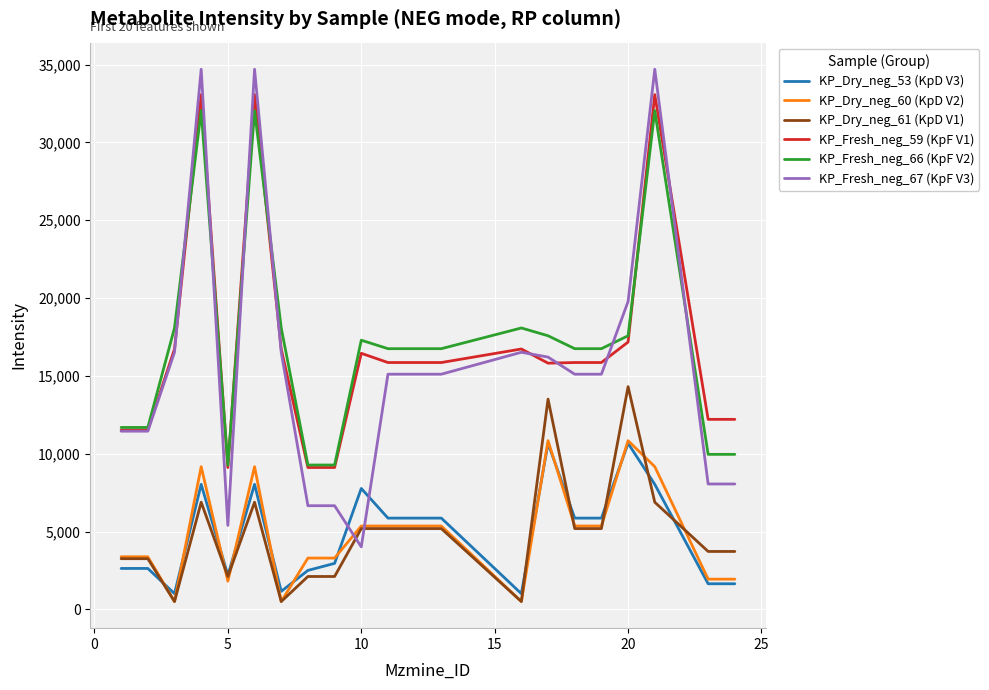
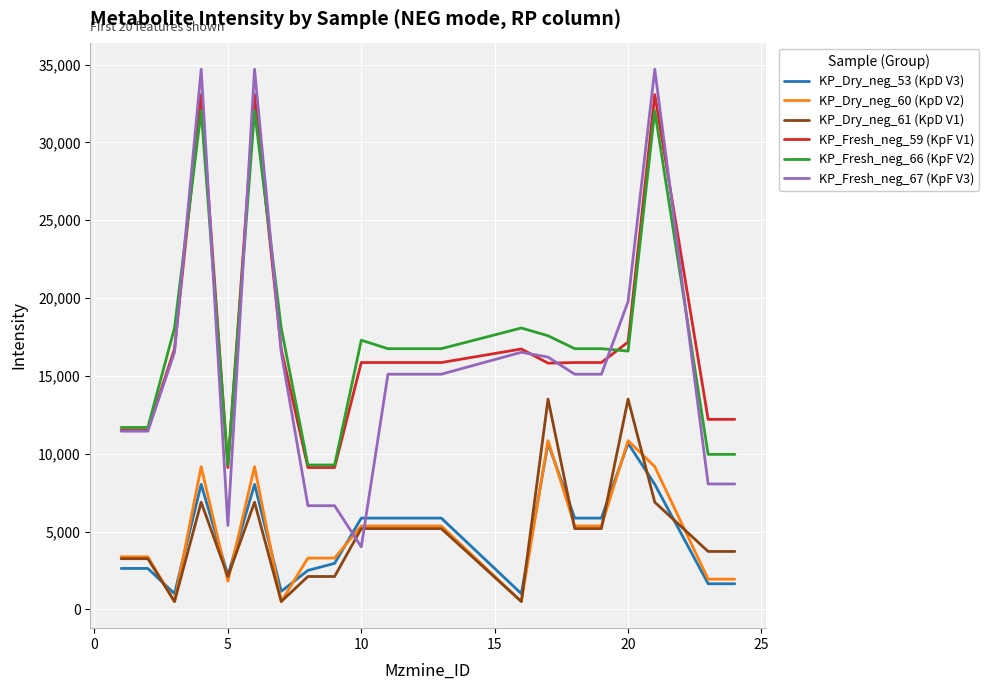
KP_Dry_neg_53 (KpD V3), 10: 7,800 -> 5,900
KP_Fresh_neg_59 (KpF V1), 10: 16,500 -> 15,900
KP_Dry_neg_61 (KpD V1), 20: 14,300 -> 13,500
KP_Fresh_neg_66 (KpF V2), 20: 17,600 -> 16,600
